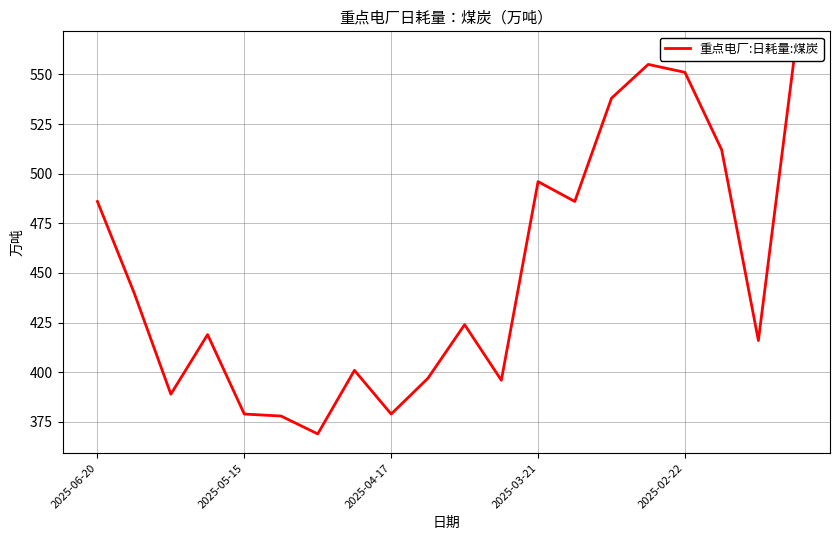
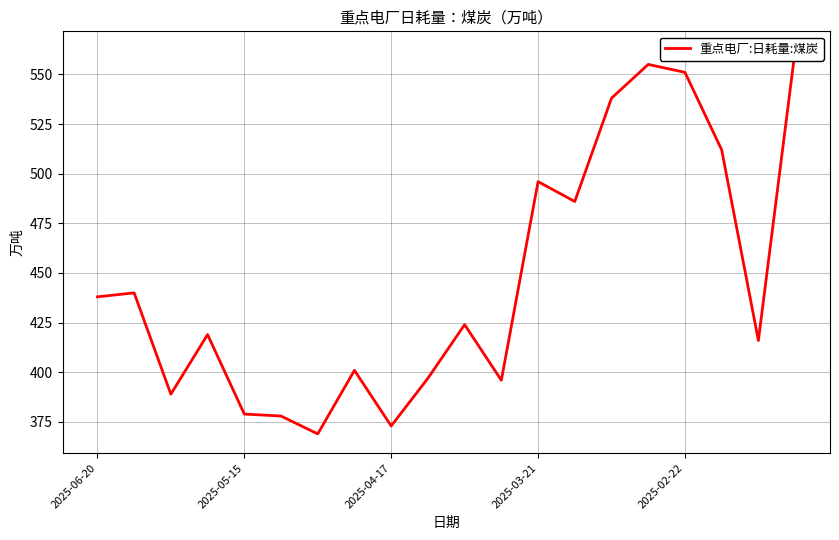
2025-06-20: 486 -> 438
2025-04-17: 379 -> 373
